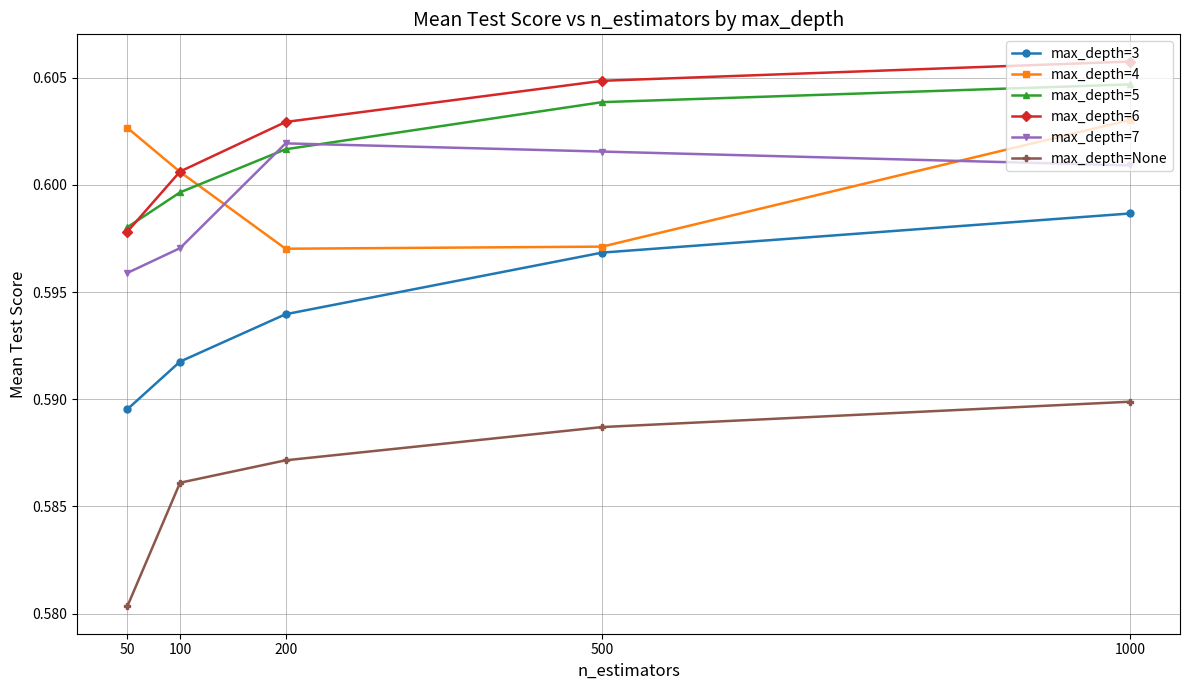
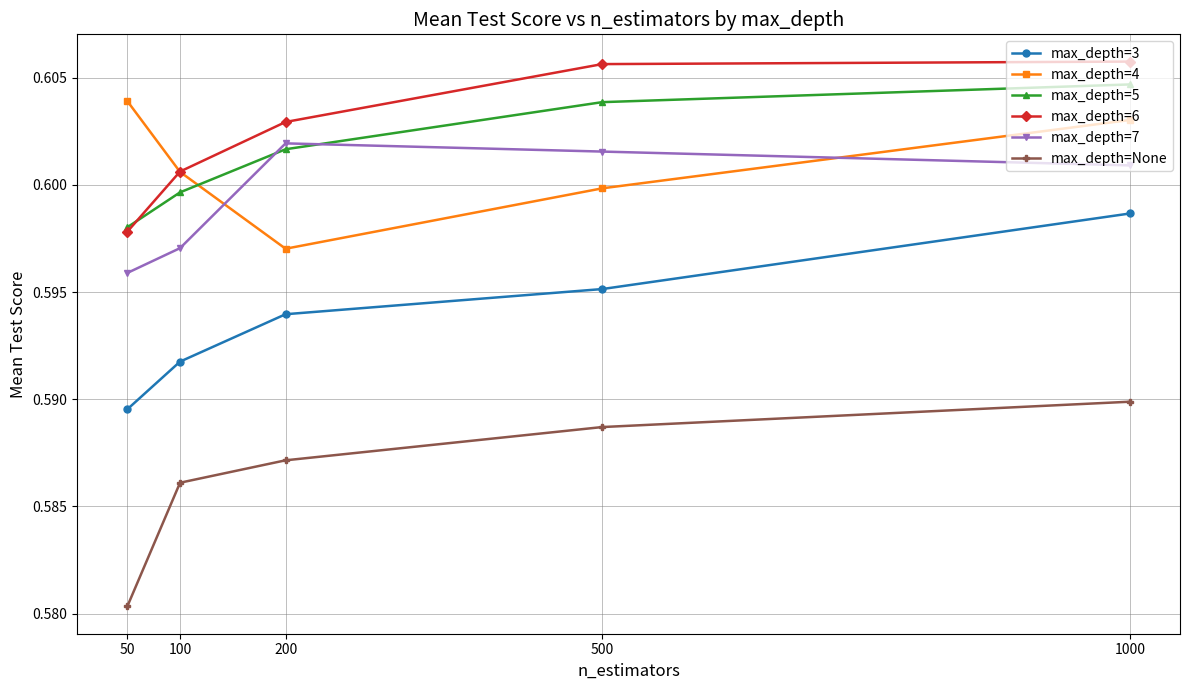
max_depth=4, 50: 0.6027 -> 0.6039
max_depth=3, 500: 0.5968 -> 0.5951
max_depth=4, 500: 0.5971 -> 0.5998
max_depth=6, 500: 0.6049 -> 0.6056
